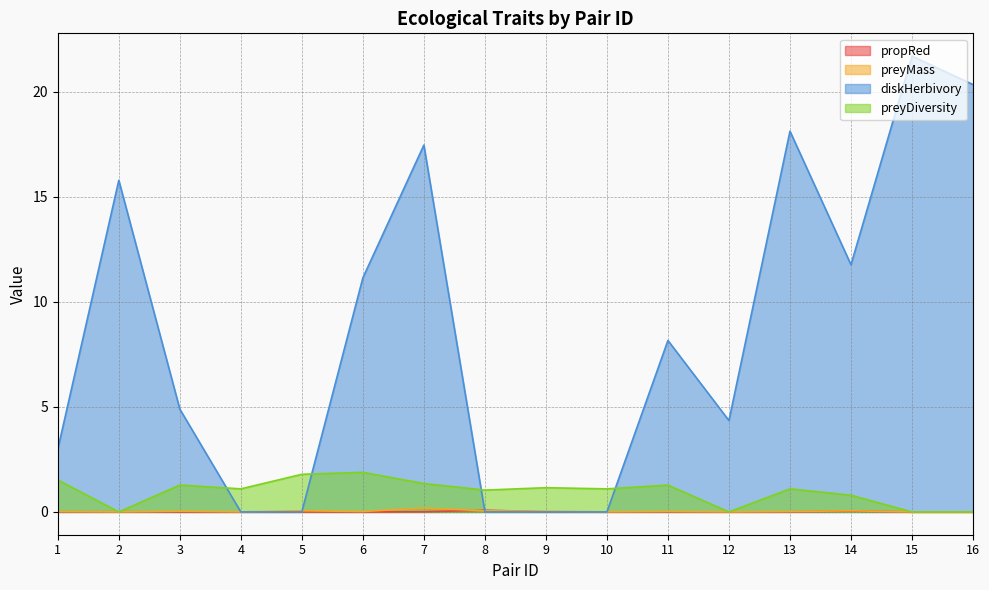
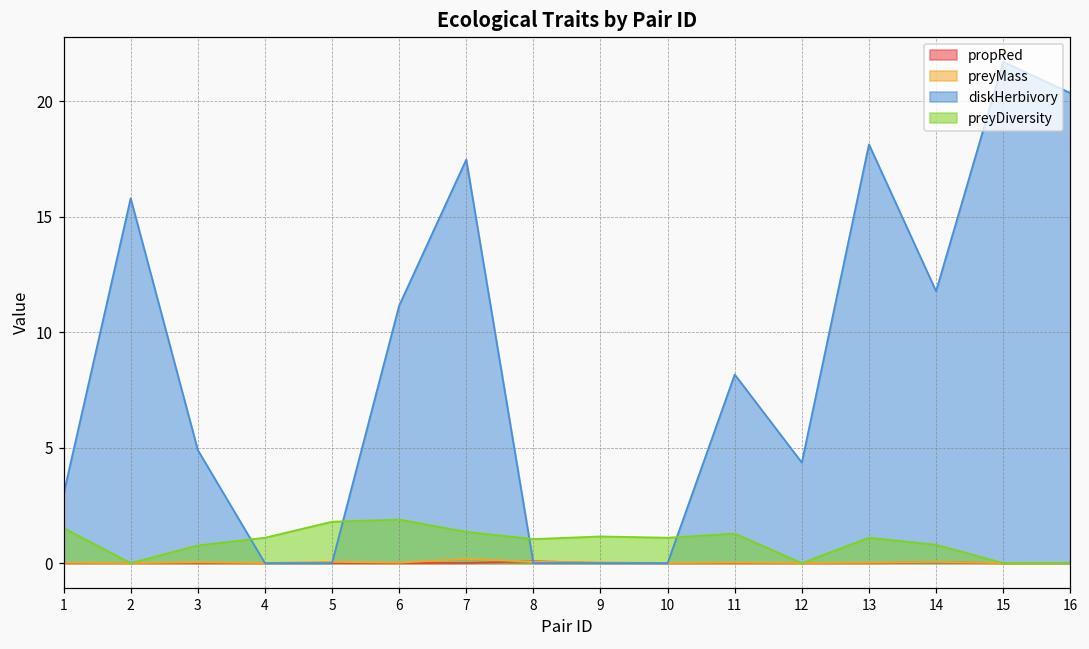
preyDiversity, 3: 1.3 -> 0.8
